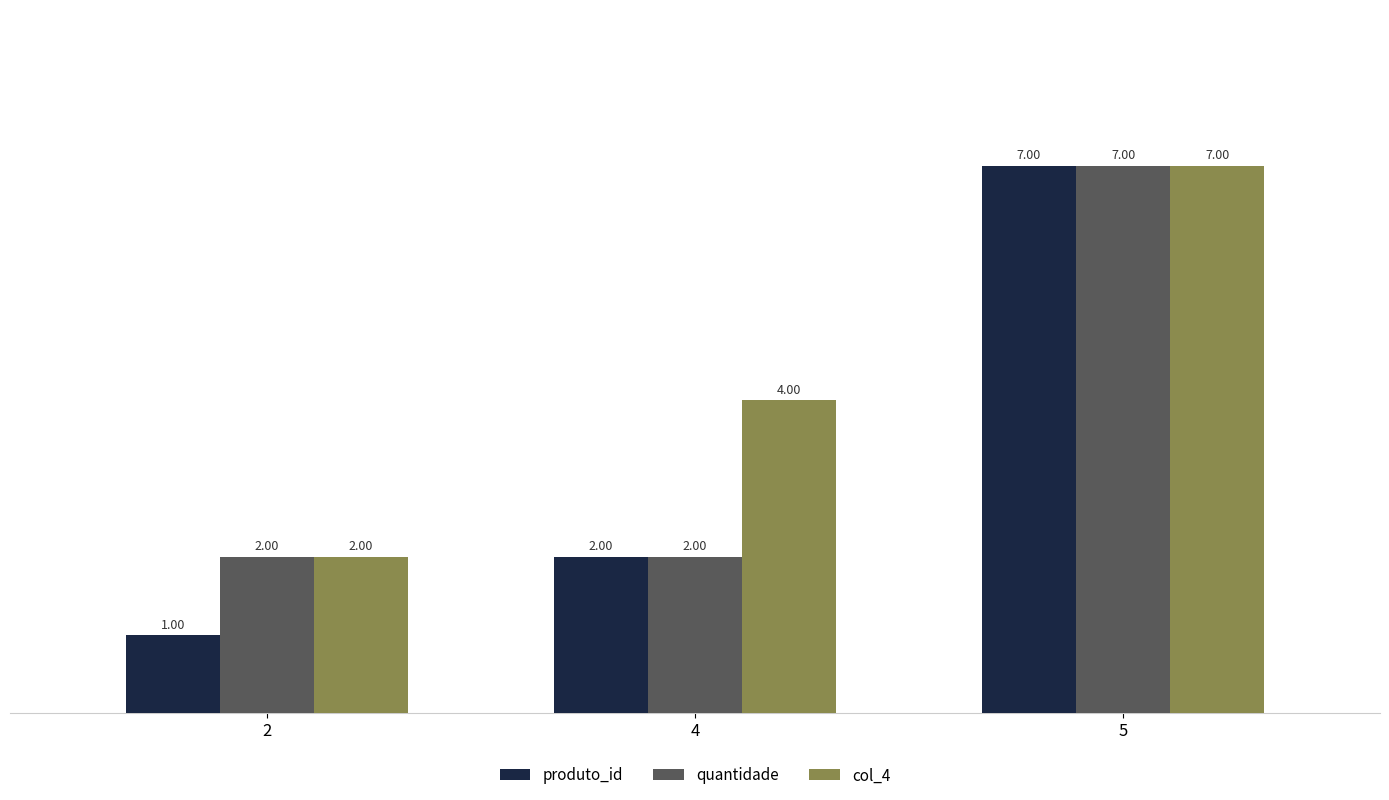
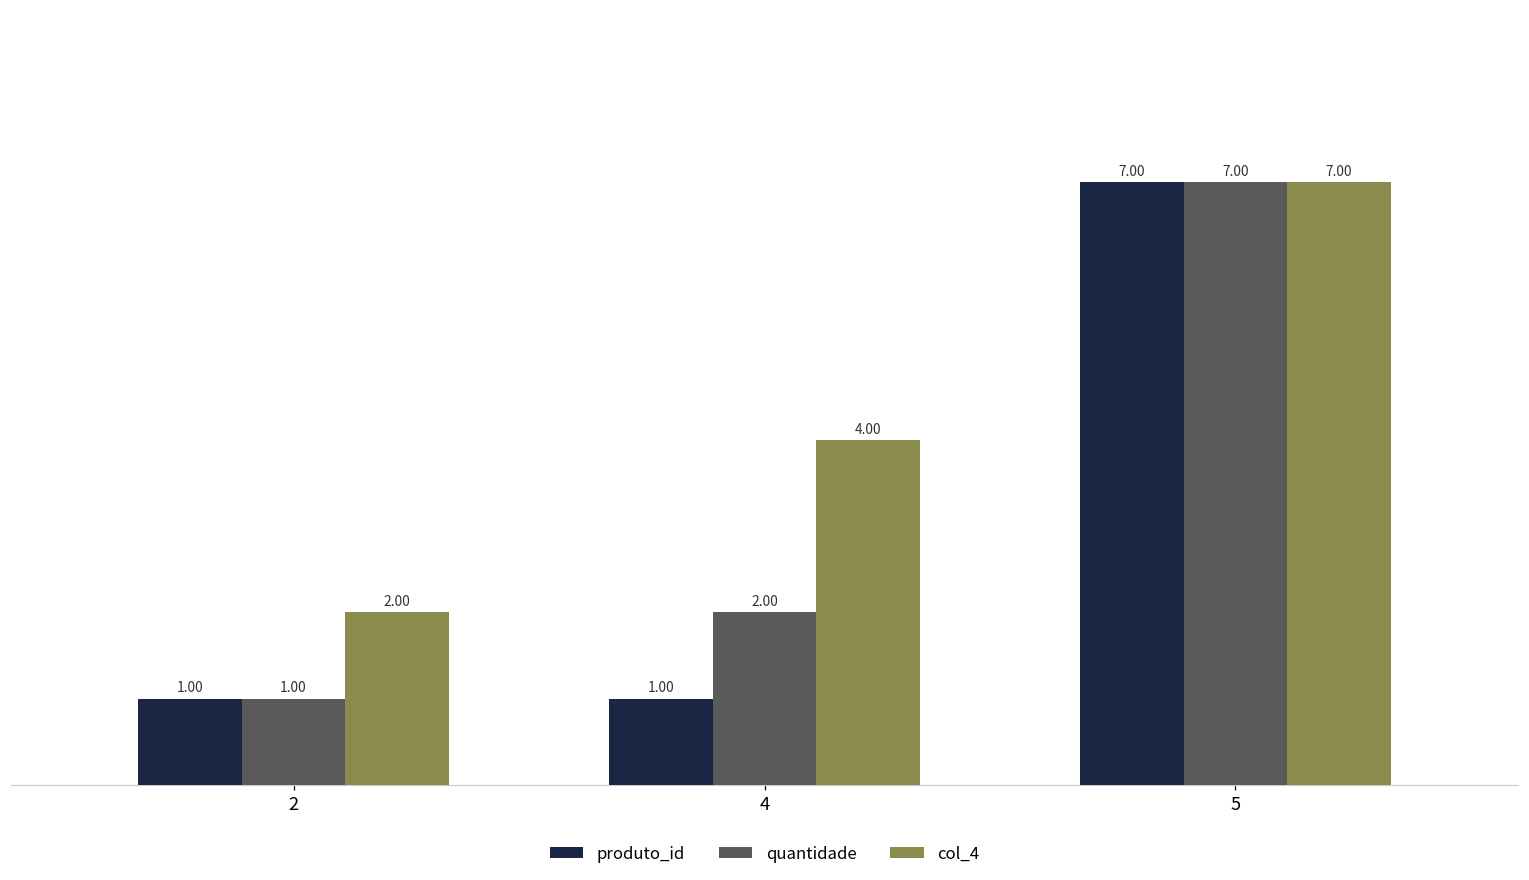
quantidade, 2: 2.00 -> 1.00
produto_id, 4: 2.00 -> 1.00
